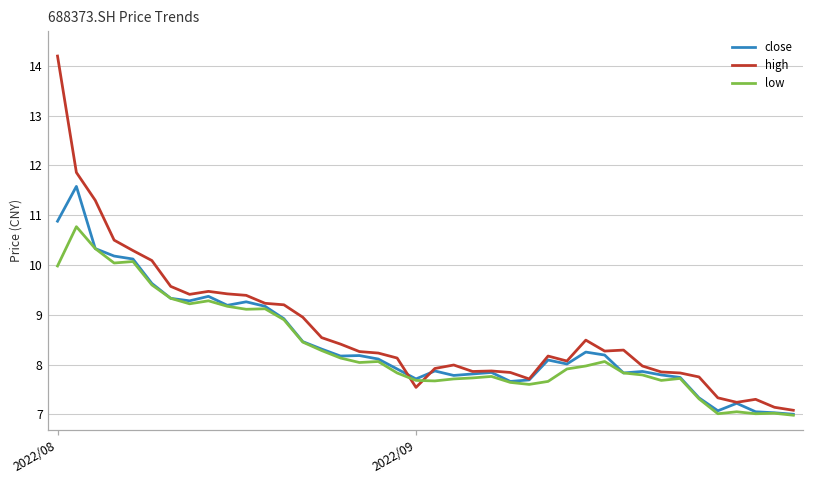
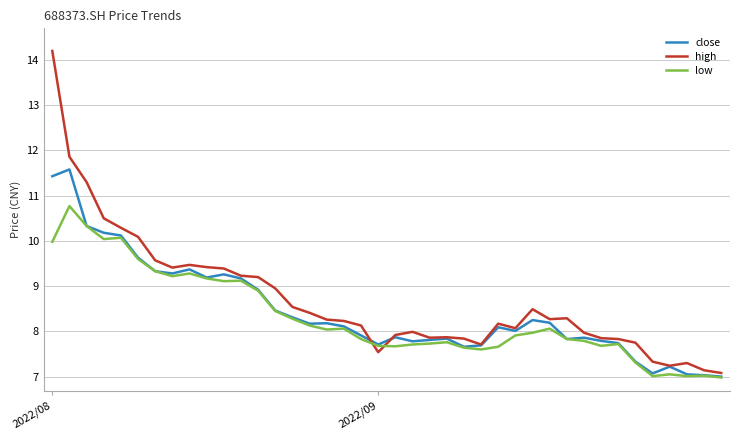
close, 2022/08: 10.9 -> 11.4
